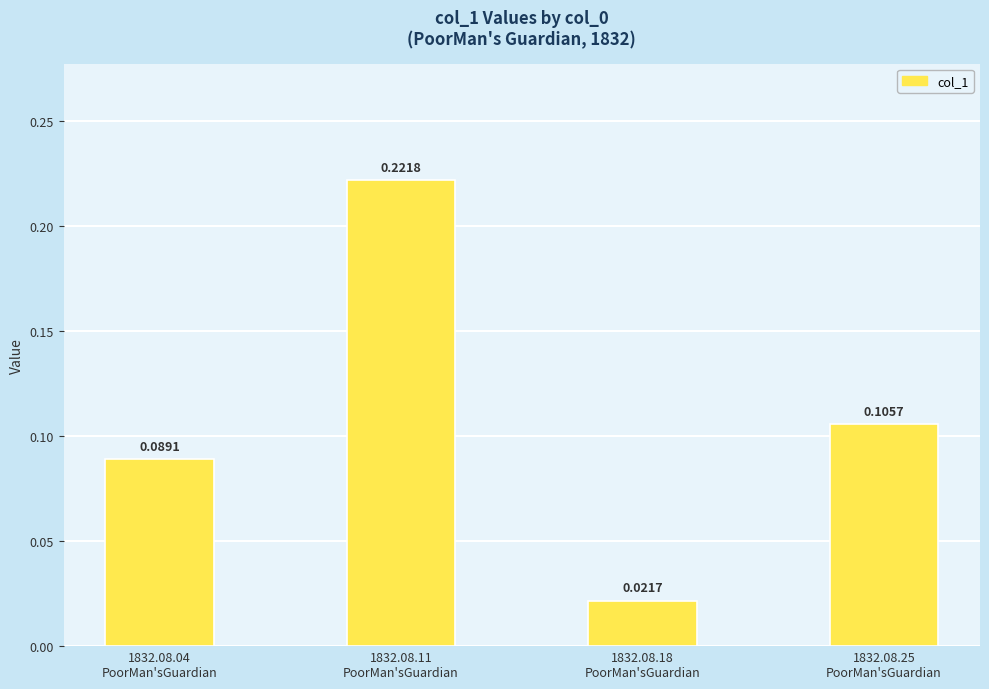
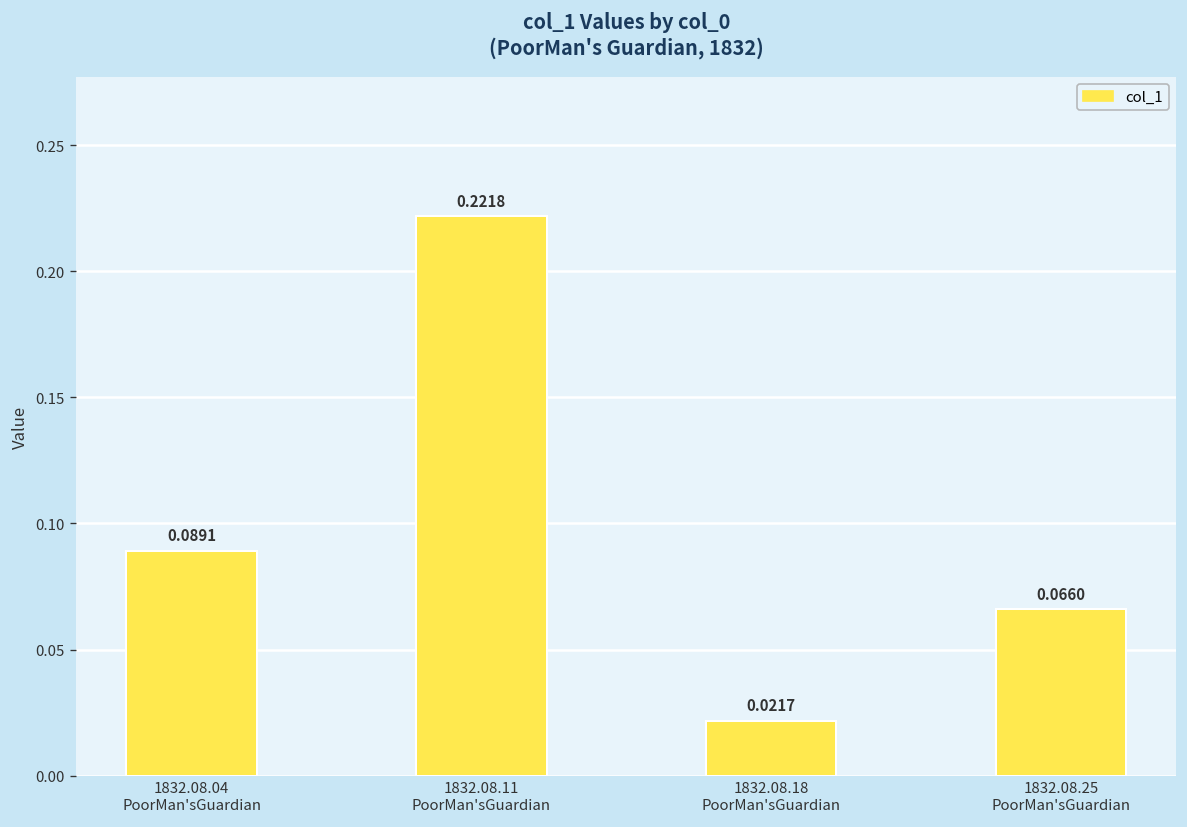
1832.08.25 PoorMan'sGuardian: 0.1057 -> 0.0660
